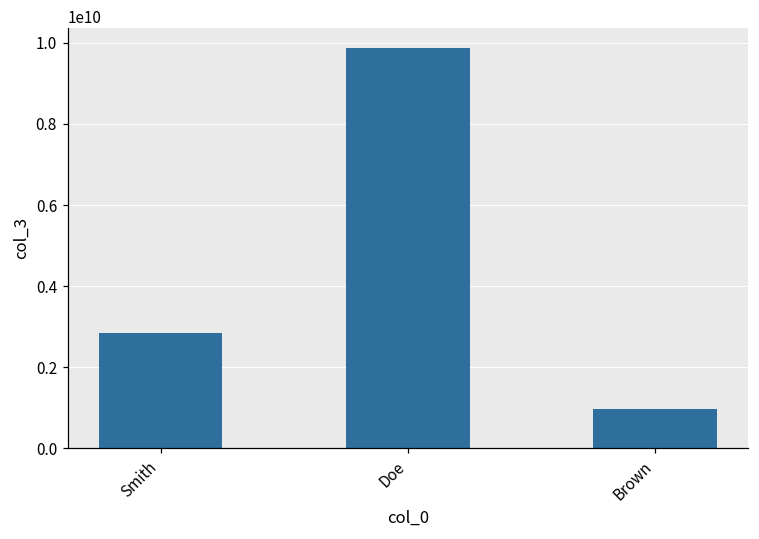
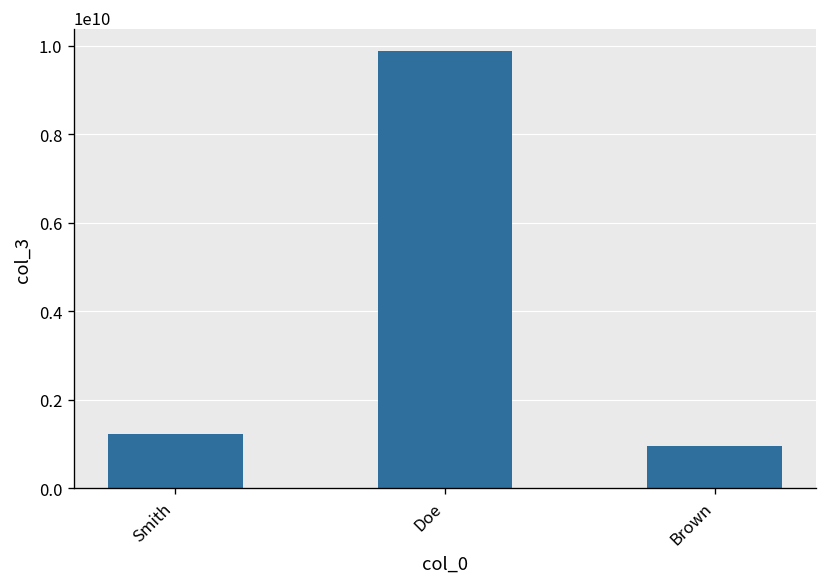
Smith: 2800000000 -> 1200000000
